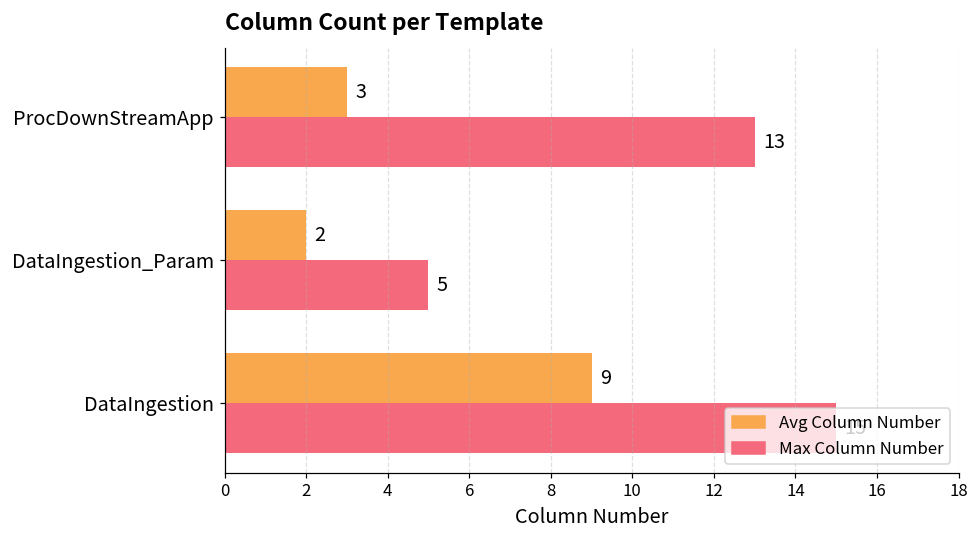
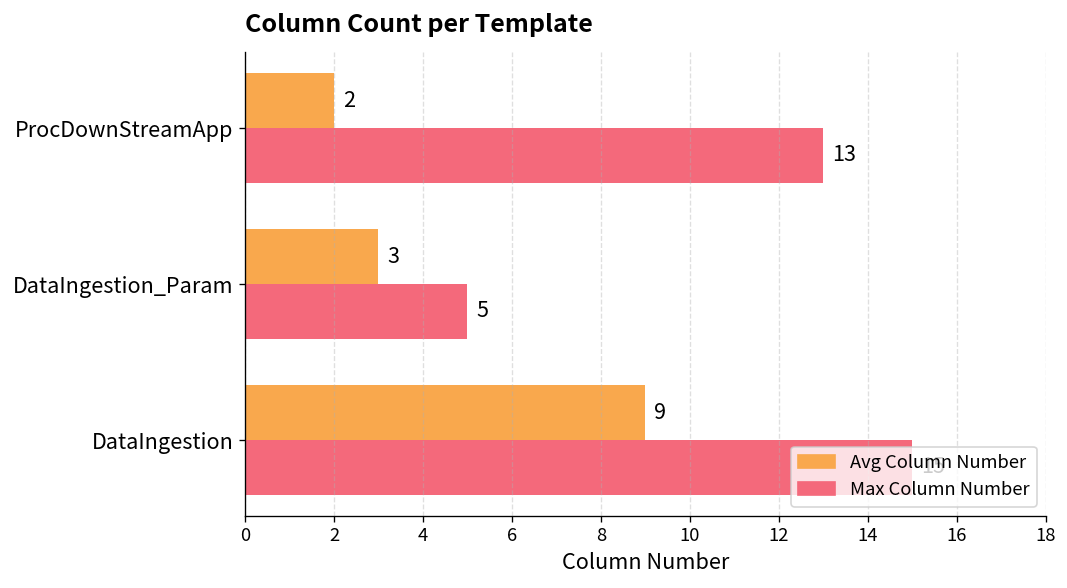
Avg Column Number, ProcDownStreamApp: 3 -> 2
Avg Column Number, DataIngestion_Param: 2 -> 3
